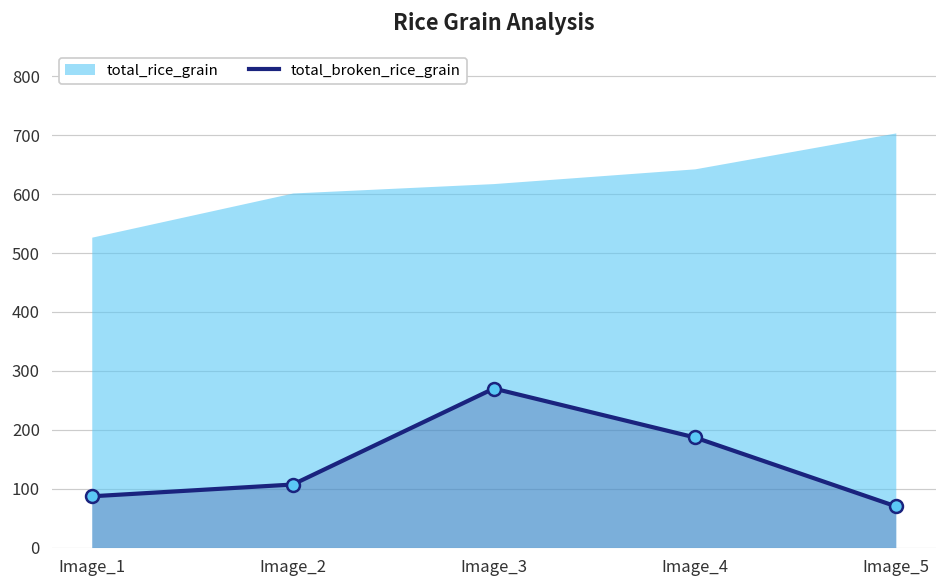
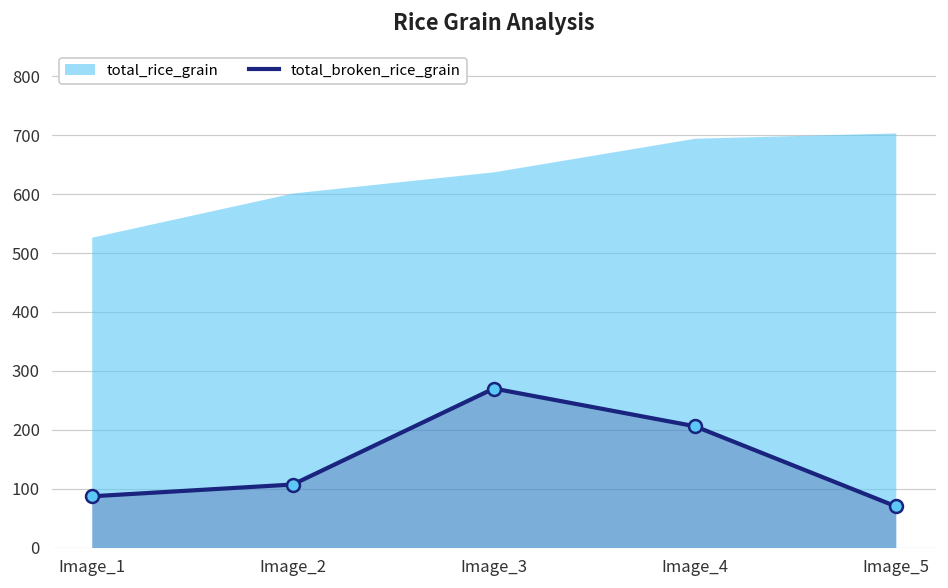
total_rice_grain, Image_3: 620 -> 640
total_broken_rice_grain, Image_4: 190 -> 210
total_rice_grain, Image_4: 640 -> 700
